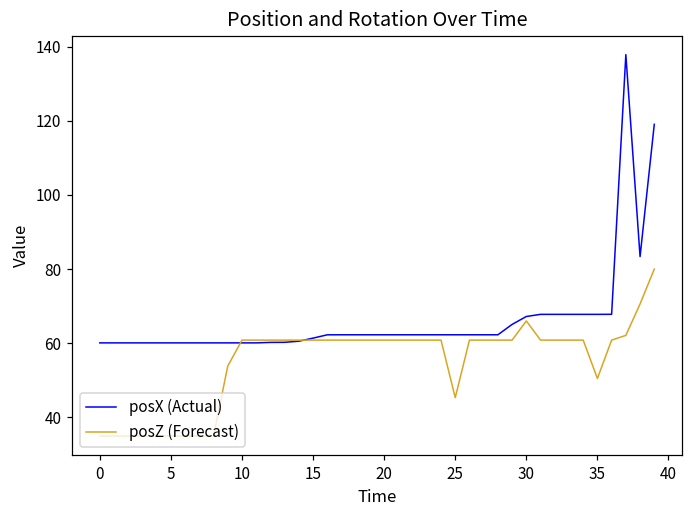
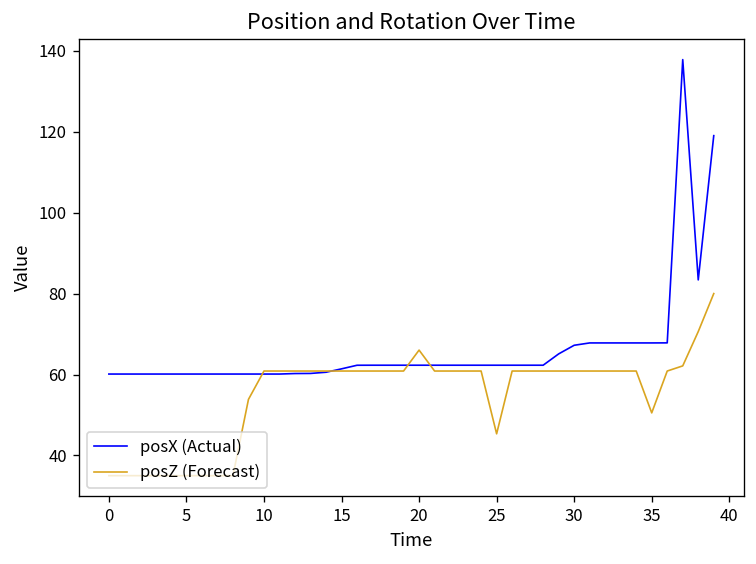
posZ (Forecast), 20: 61 -> 66
posZ (Forecast), 30: 66 -> 61
